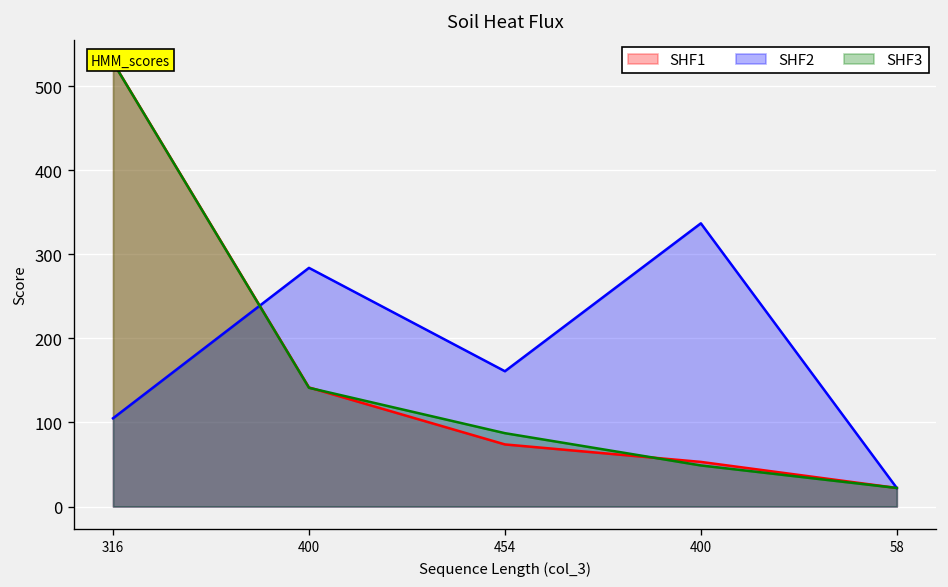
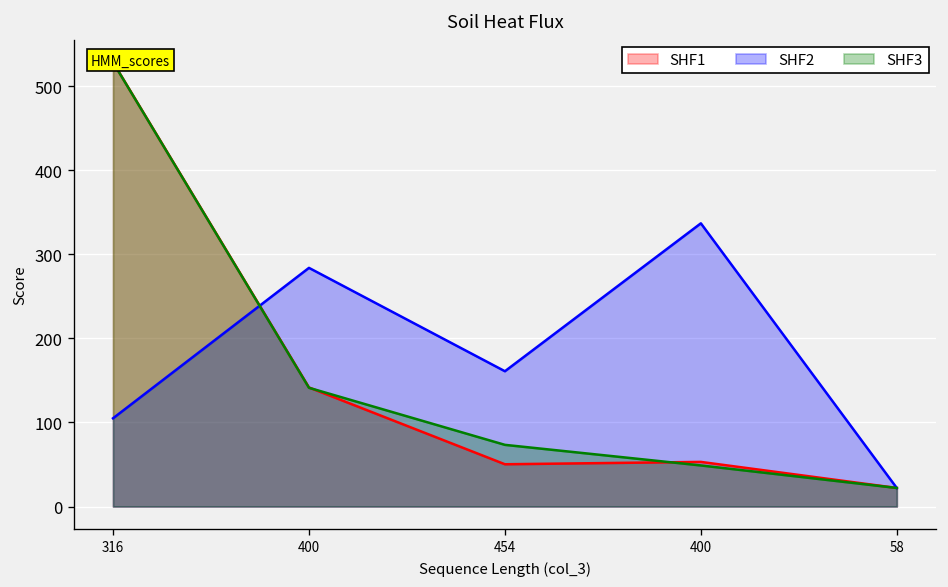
SHF1, 454: 70 -> 50
SHF3, 454: 90 -> 70
